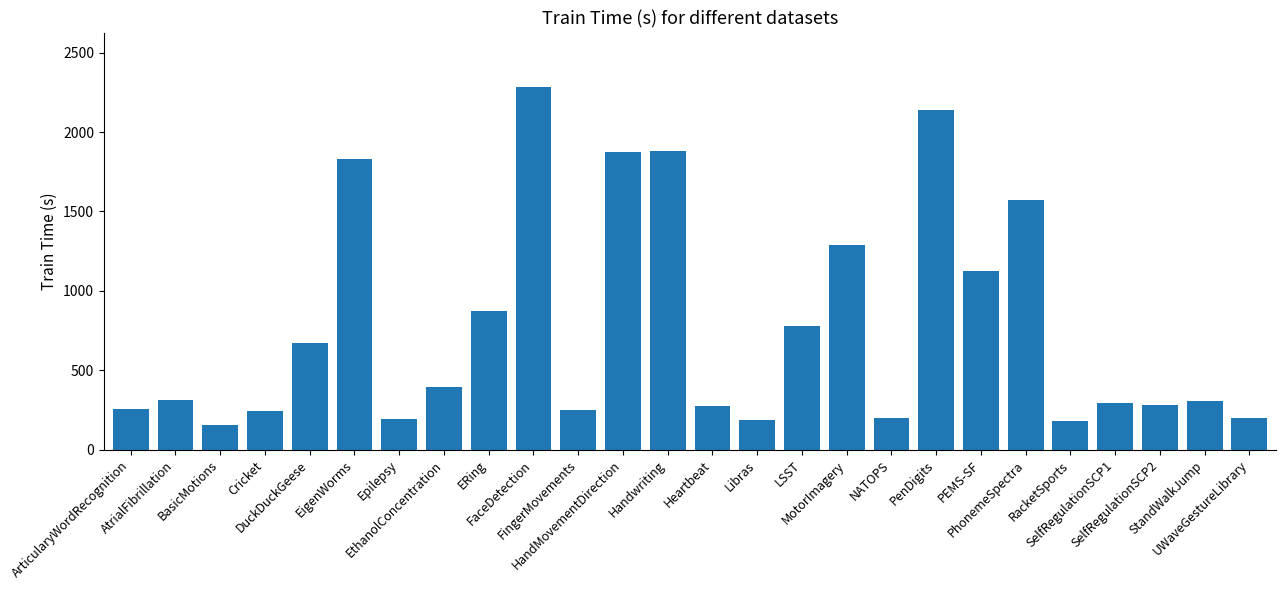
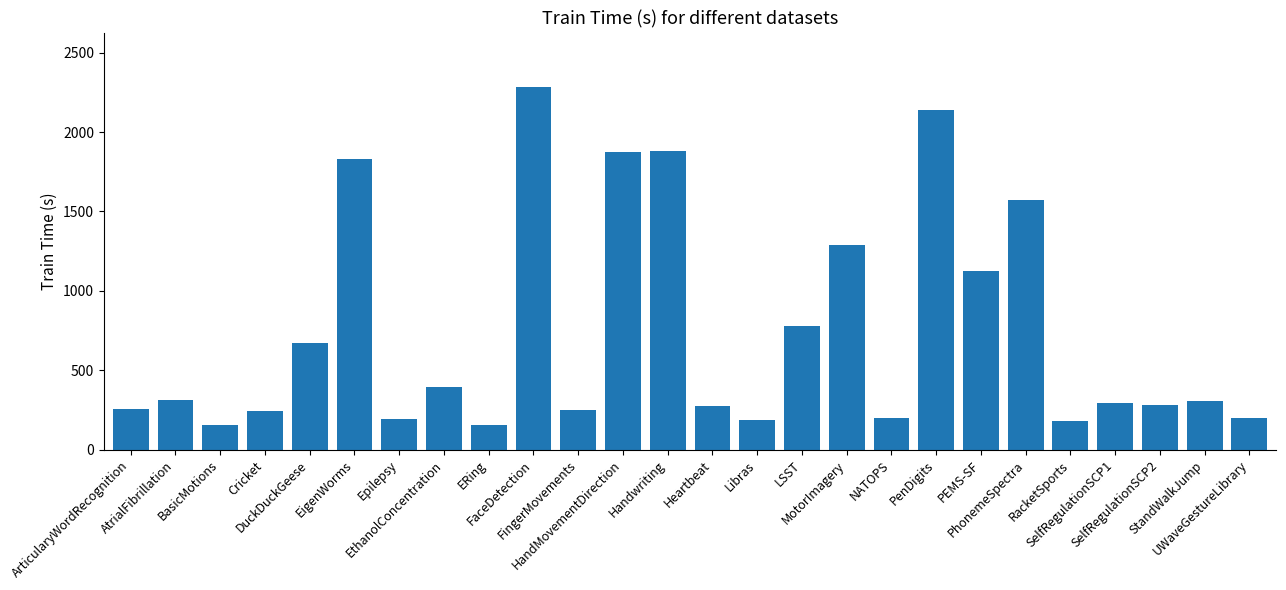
ERing: 870 -> 150
